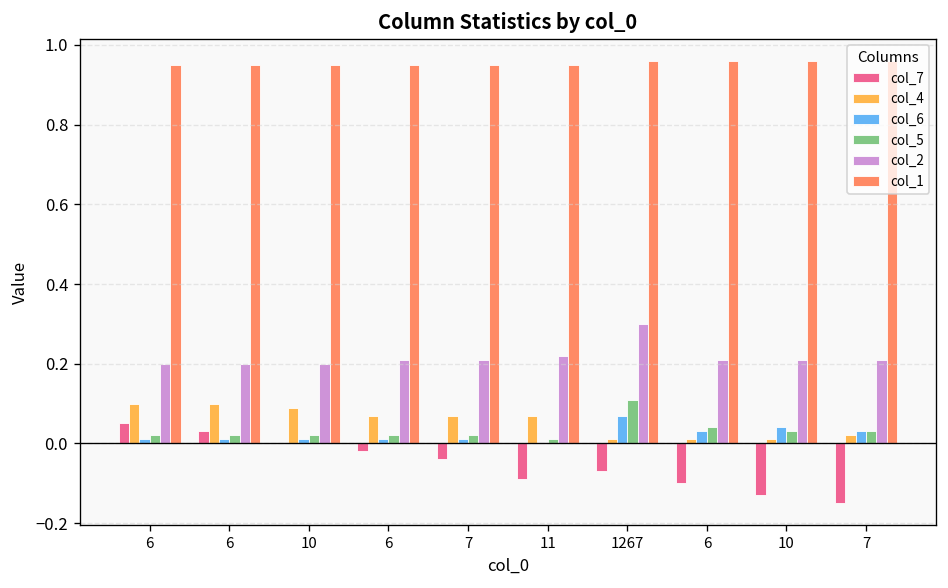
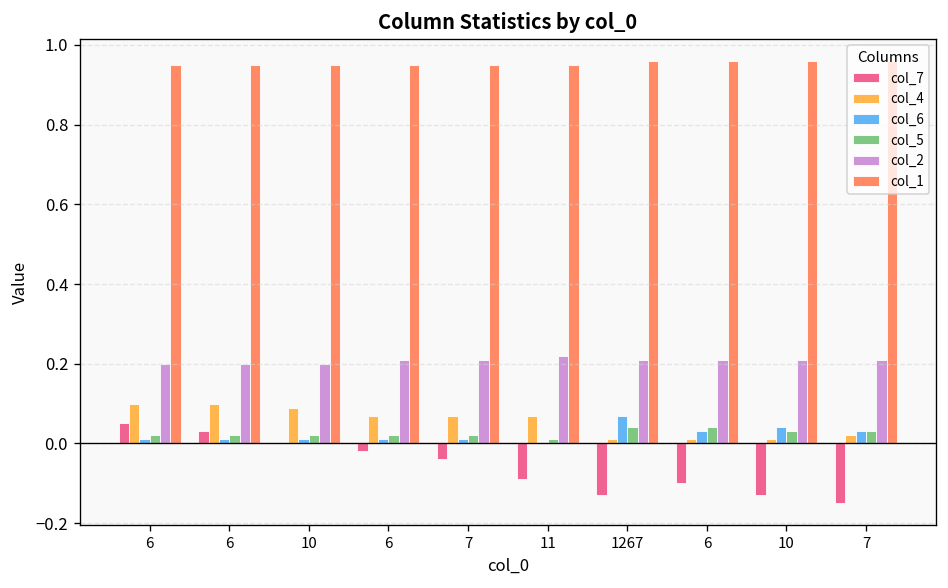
col_7, 1267: -0.07 -> -0.13
col_5, 1267: 0.11 -> 0.04
col_2, 1267: 0.30 -> 0.21
